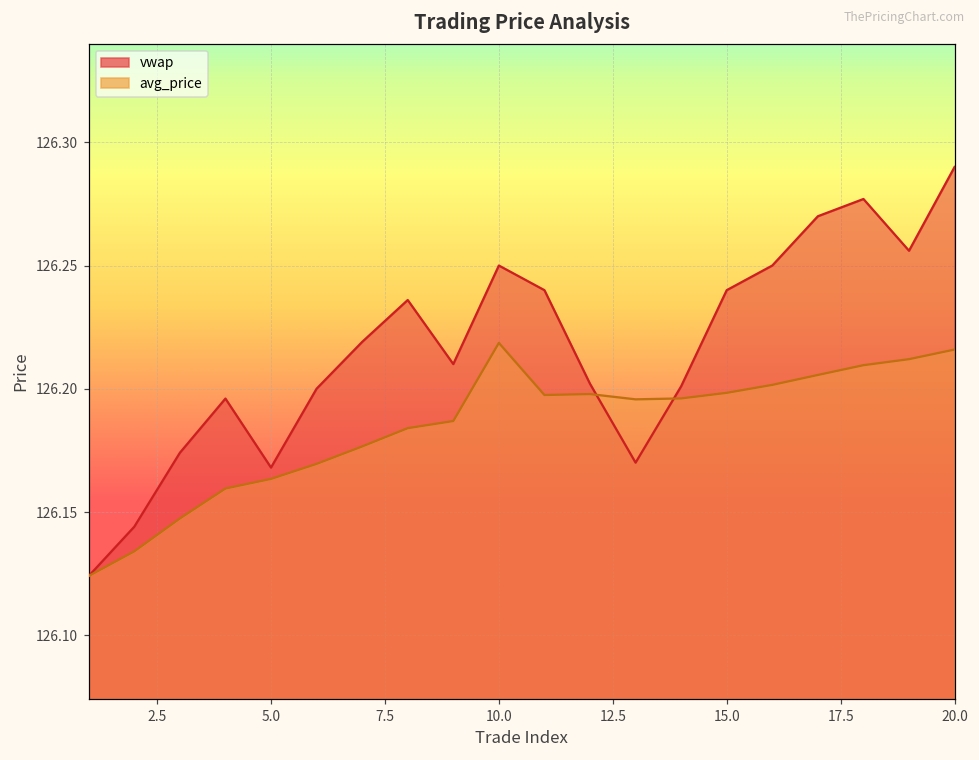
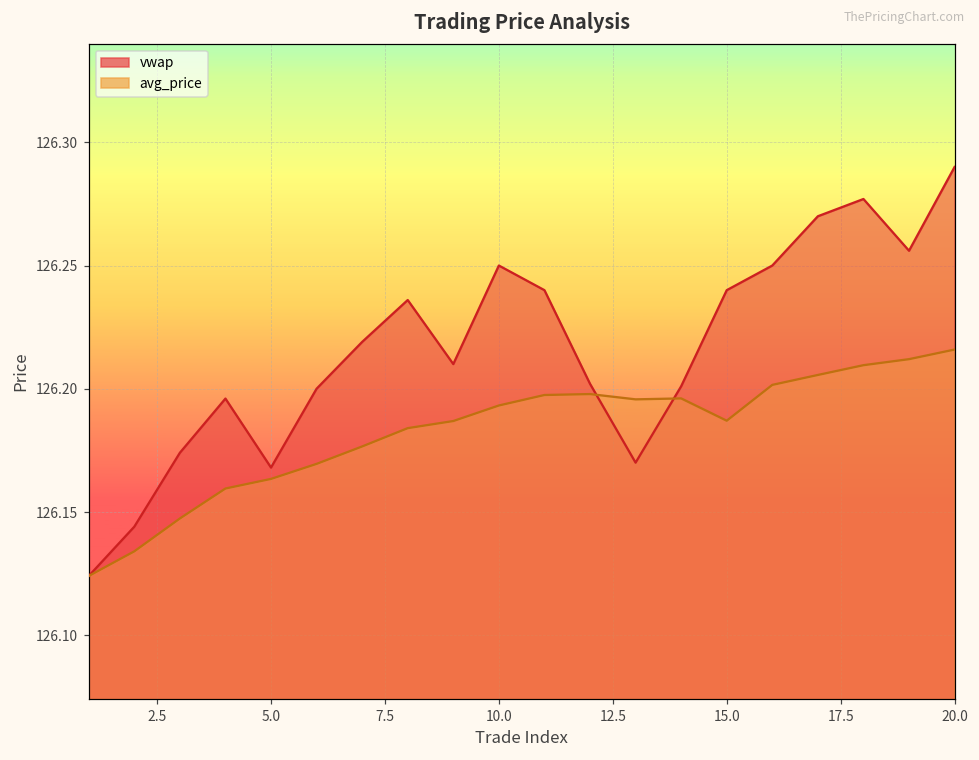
avg_price, 10.0: 126.219 -> 126.193
avg_price, 15.0: 126.198 -> 126.187
